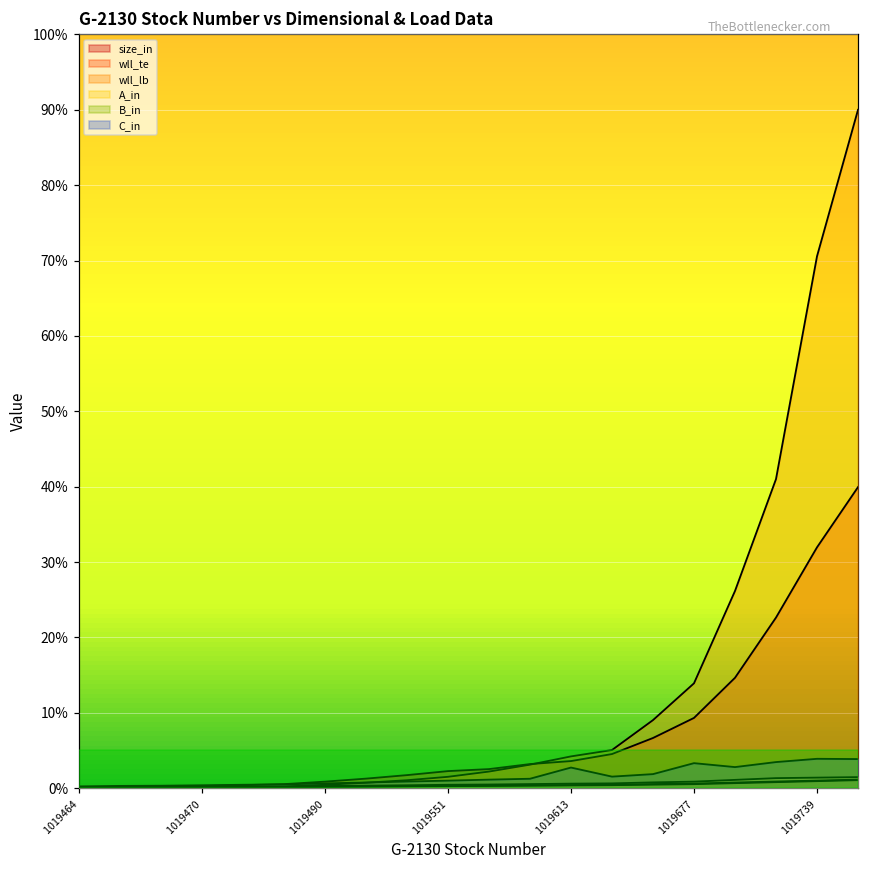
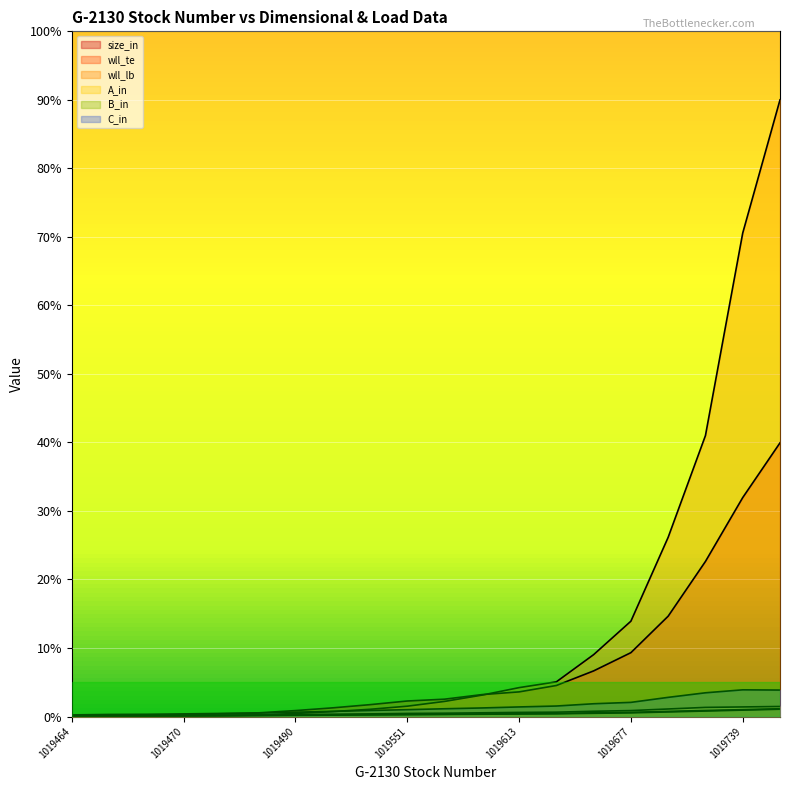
C_in, 1019613: 3% -> 1%
C_in, 1019677: 3% -> 2%
